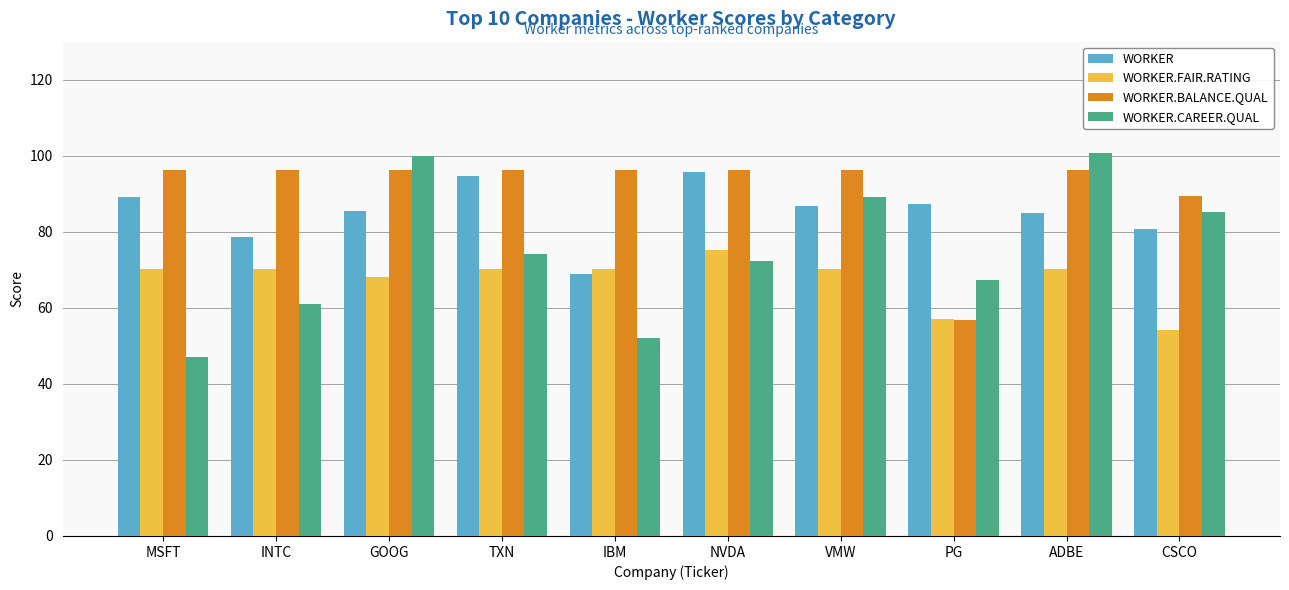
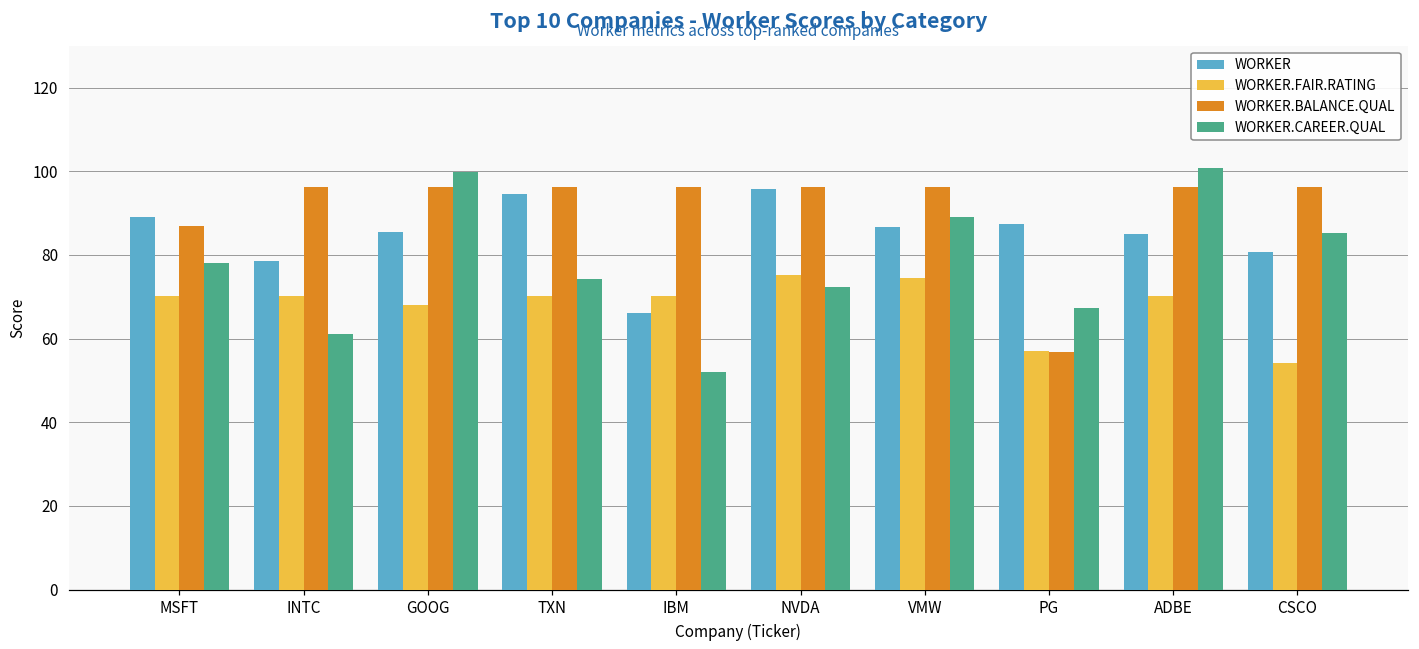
WORKER.BALANCE.QUAL, MSFT: 96 -> 87
WORKER.CAREER.QUAL, MSFT: 47 -> 78
WORKER, IBM: 69 -> 66
WORKER.FAIR.RATING, VMW: 70 -> 74
WORKER.BALANCE.QUAL, CSCO: 90 -> 96
